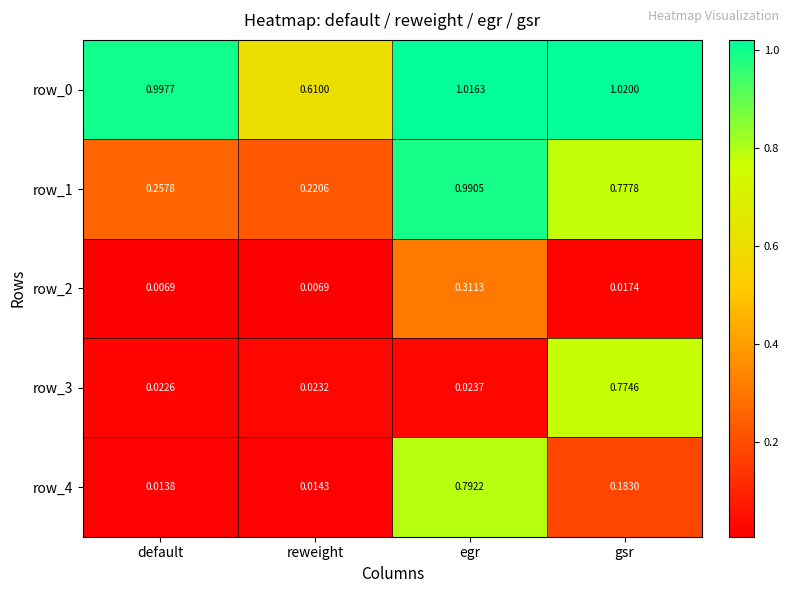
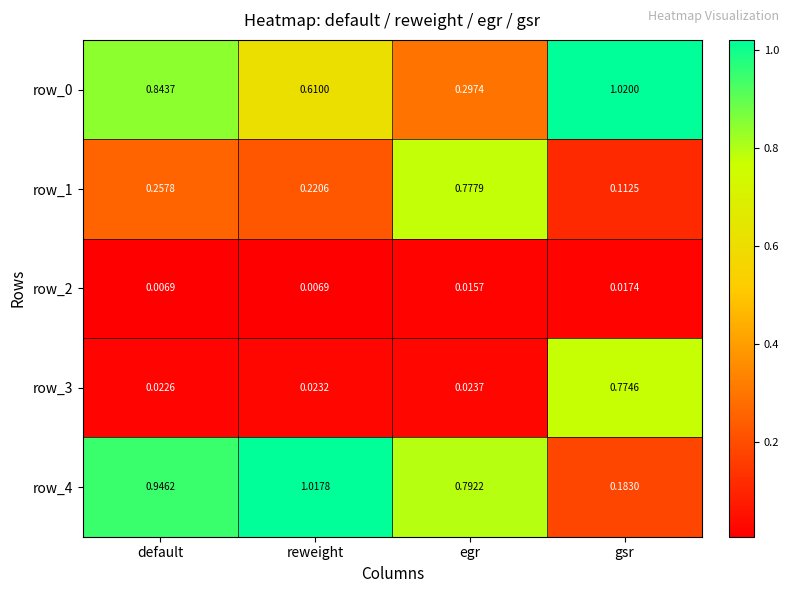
row_0, default: 0.9977 -> 0.8437
row_0, egr: 1.0163 -> 0.2974
row_1, egr: 0.9905 -> 0.7779
row_1, gsr: 0.7778 -> 0.1125
row_2, egr: 0.3113 -> 0.0157
row_4, default: 0.0138 -> 0.9462
row_4, reweight: 0.0143 -> 1.0178
